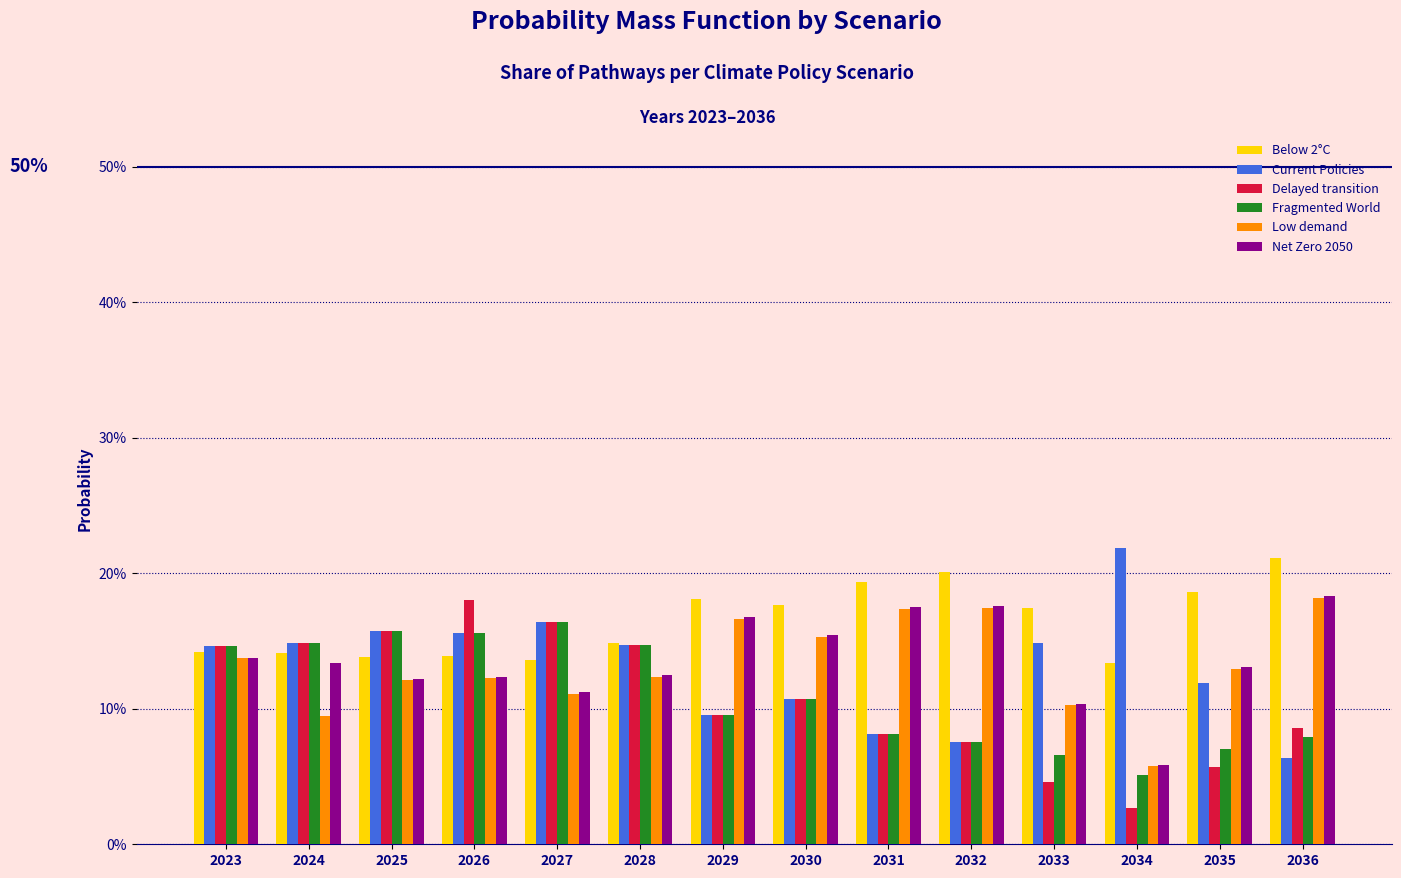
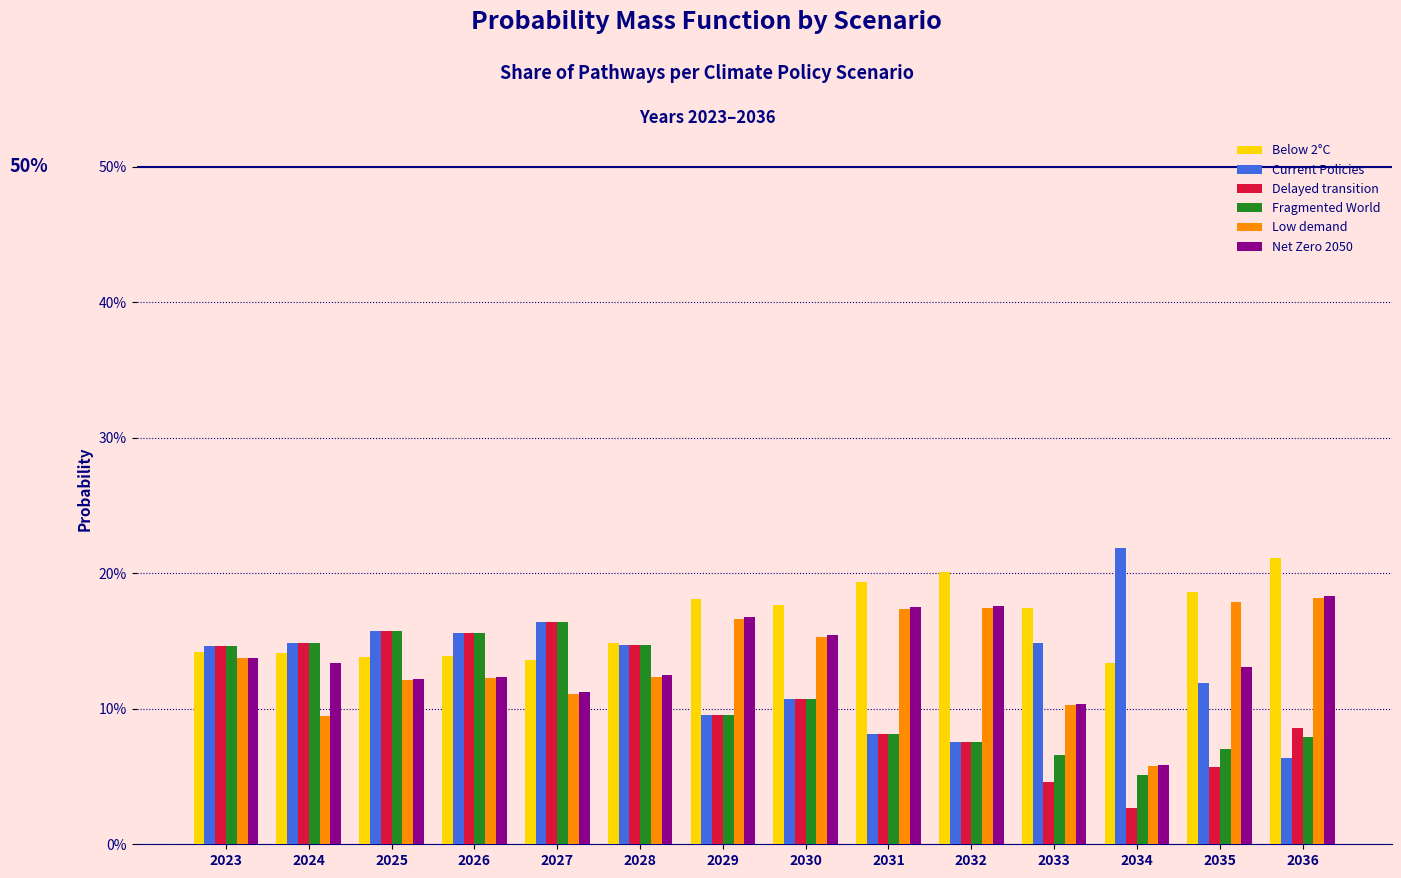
Delayed transition, 2026: 18.0% -> 15.6%
Low demand, 2035: 12.9% -> 17.9%
